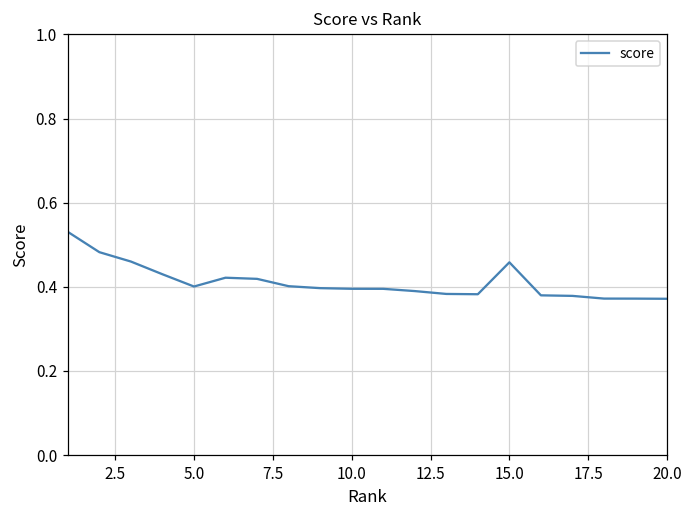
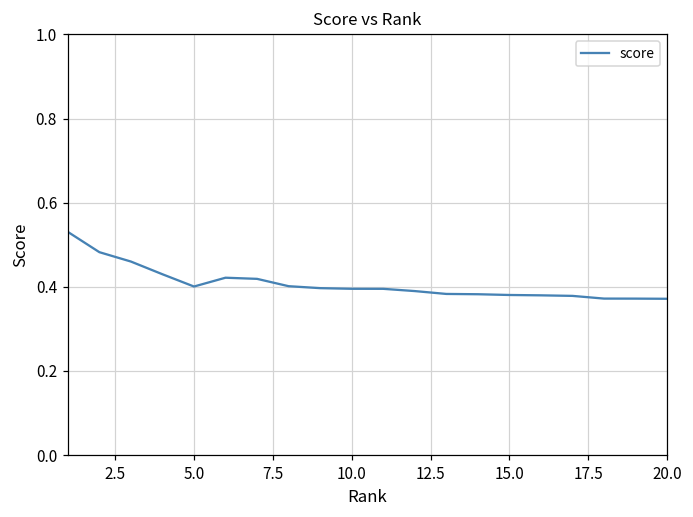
15.0: 0.46 -> 0.38
